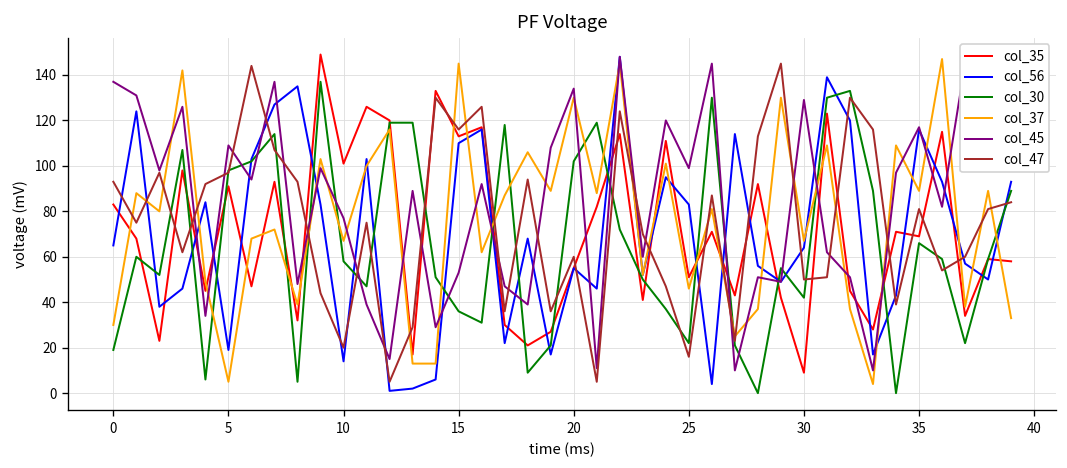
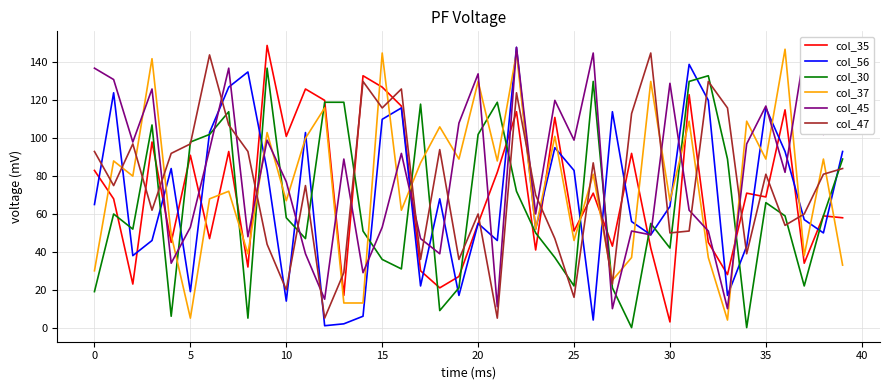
col_45, 5: 109 -> 53
col_35, 15: 113 -> 127
col_35, 30: 9 -> 3
